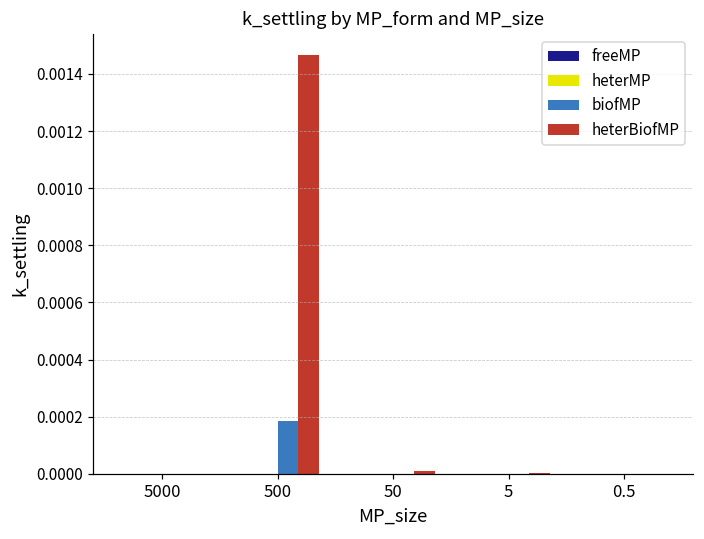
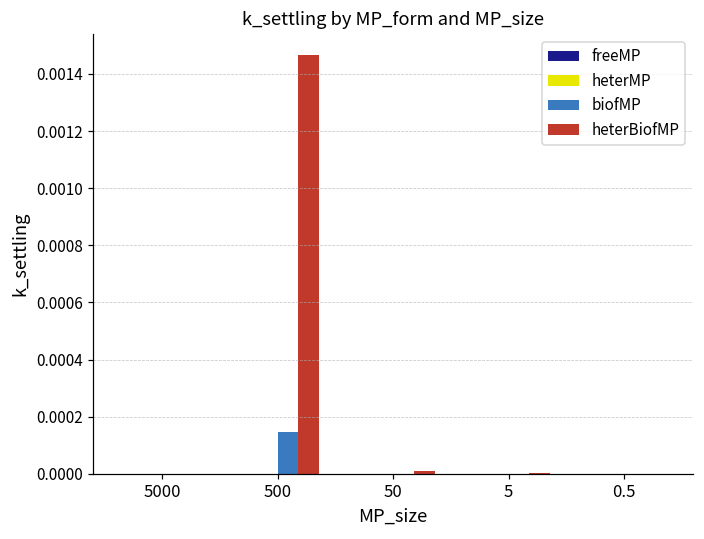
biofMP, 500: 0.00019 -> 0.00015
